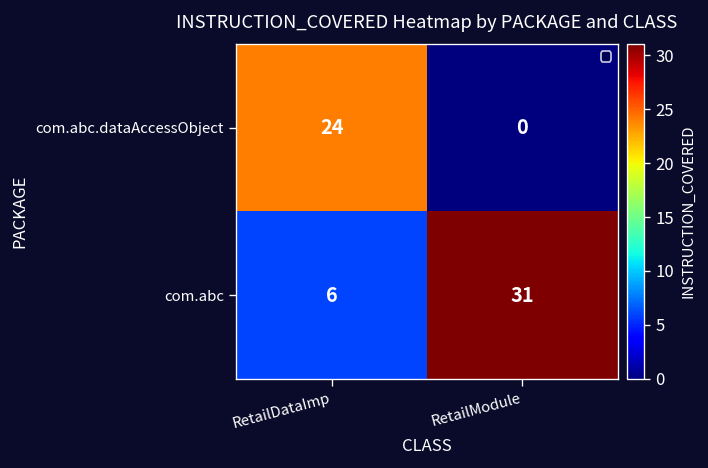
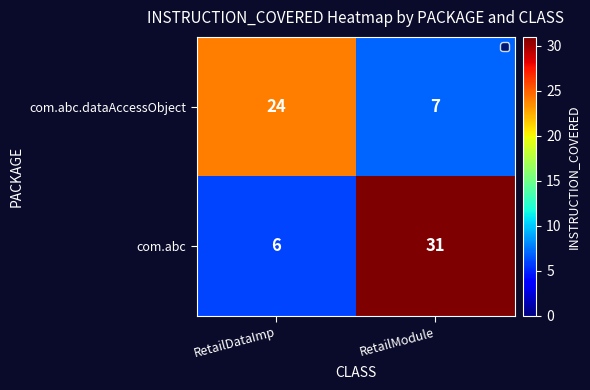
com.abc.dataAccessObject, RetailModule: 0 -> 7
